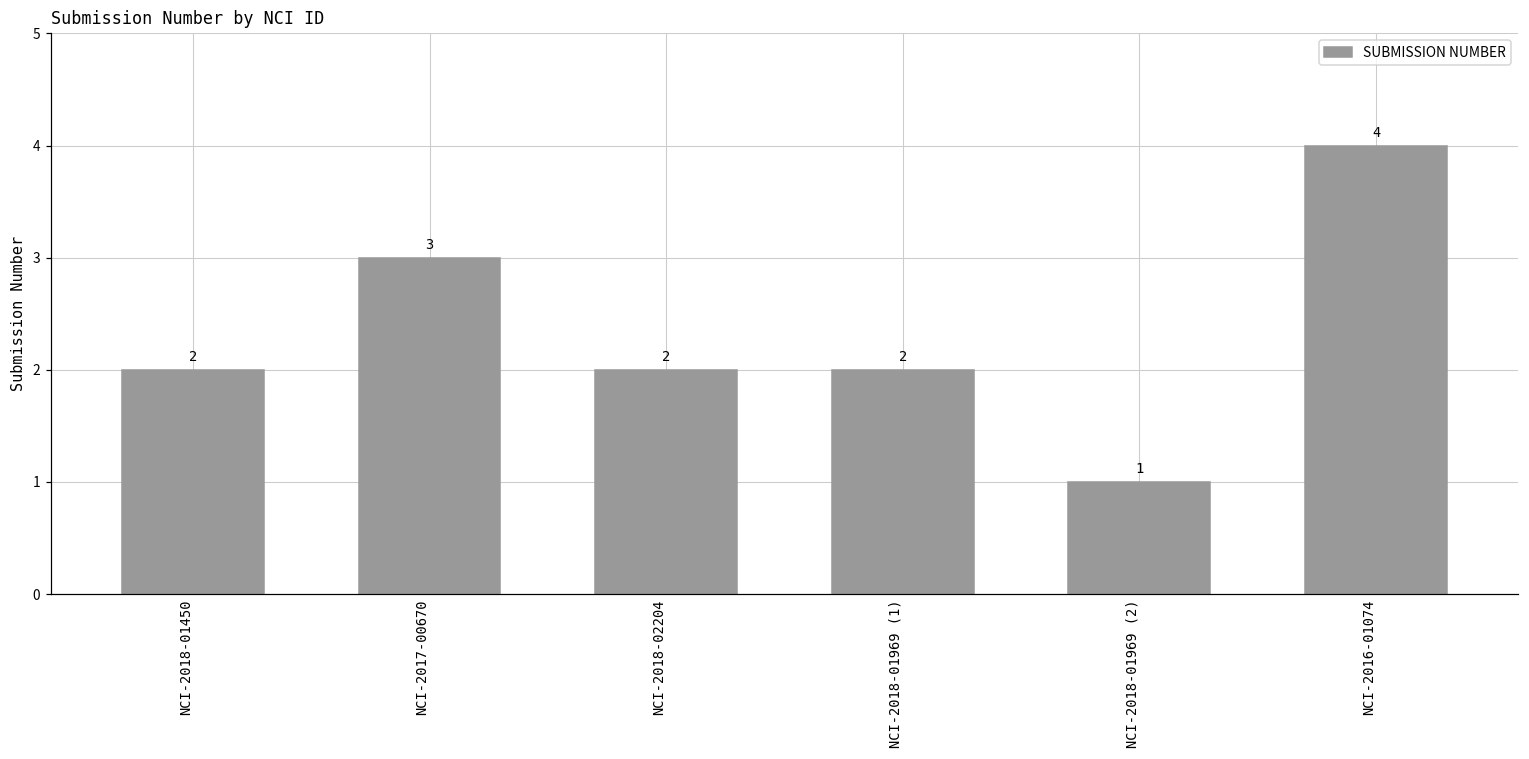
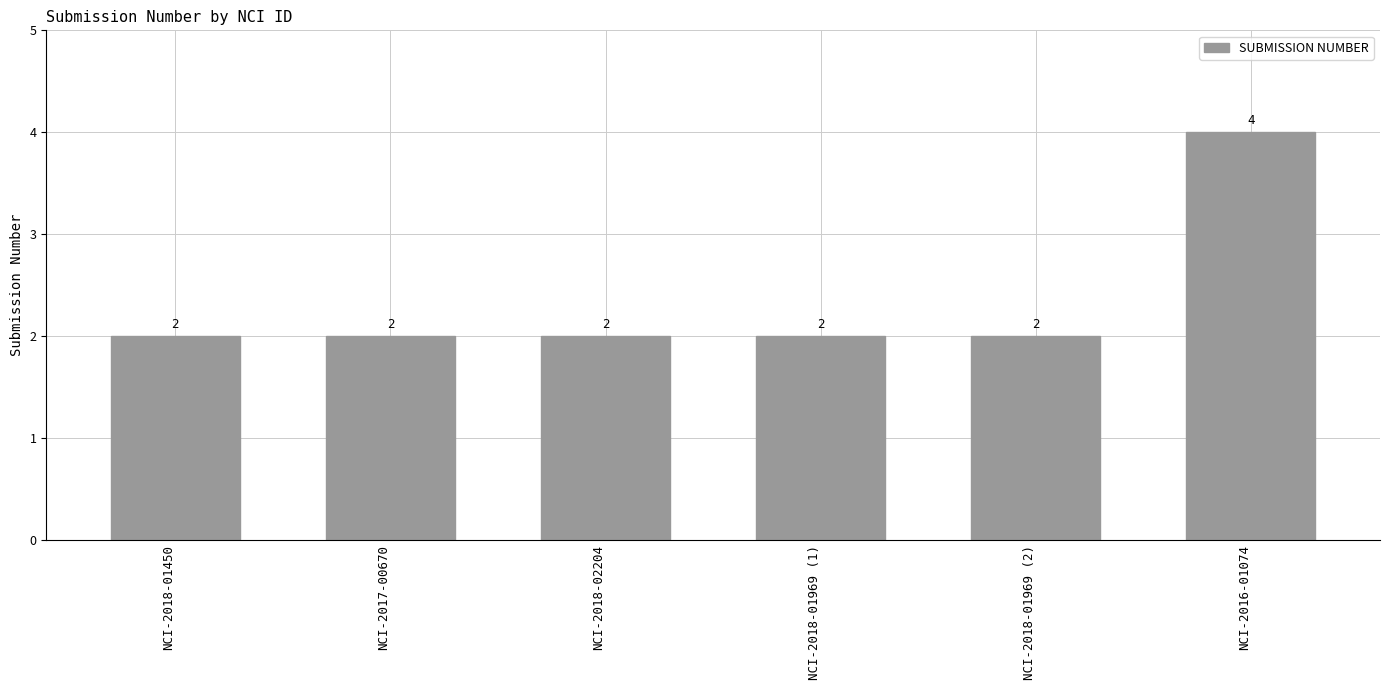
NCI-2017-00670: 3 -> 2
NCI-2018-01969 (2): 1 -> 2
